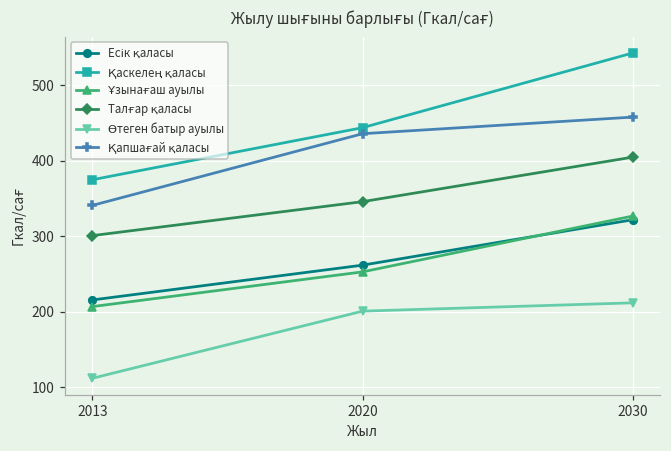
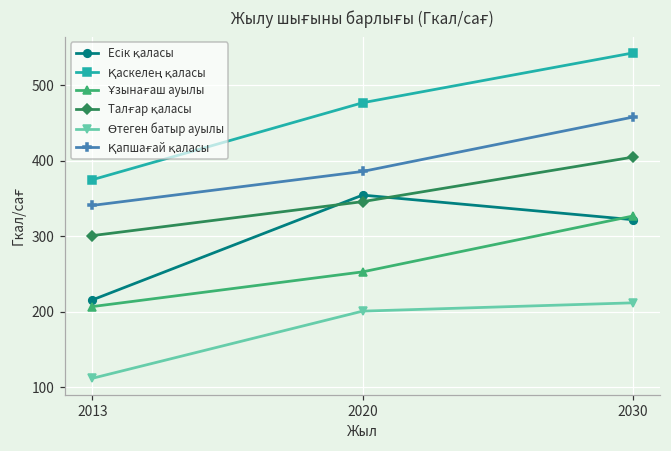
Есік қаласы, 2020: 260 -> 350
Қаскелең қаласы, 2020: 440 -> 480
Қапшағай қаласы, 2020: 440 -> 390
